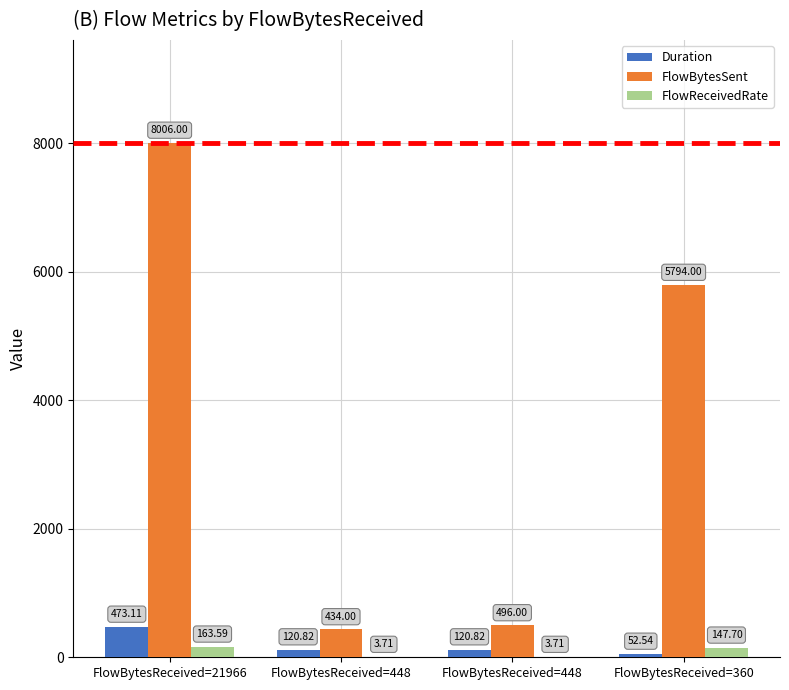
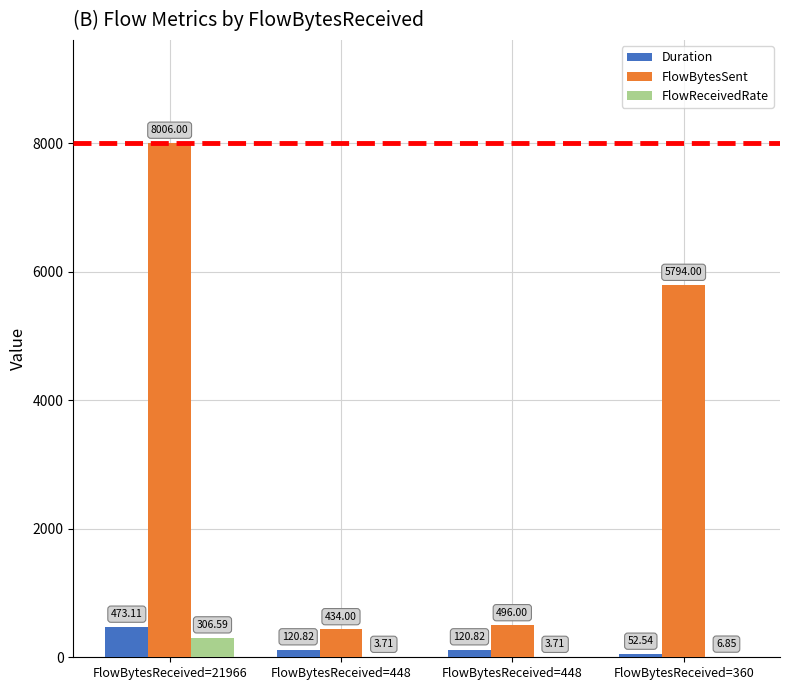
FlowReceivedRate, FlowBytesReceived=21966: 163.59 -> 306.59
FlowReceivedRate, FlowBytesReceived=360: 147.70 -> 6.85
